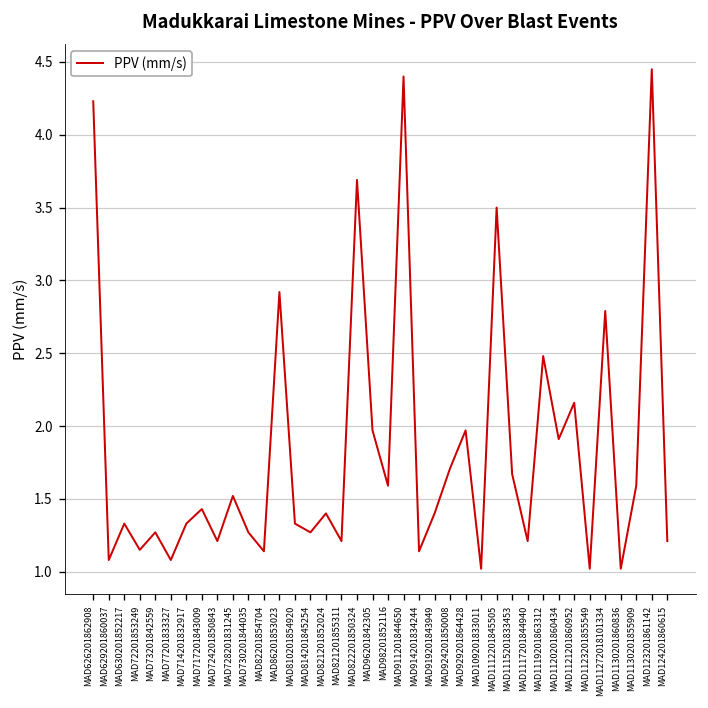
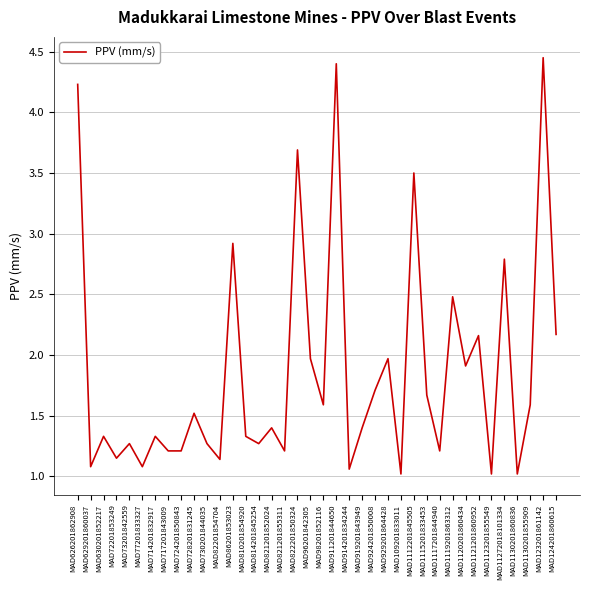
MAD717201843009: 1.43 -> 1.21
MAD914201834244: 1.14 -> 1.06
MAD124201860615: 1.21 -> 2.17
